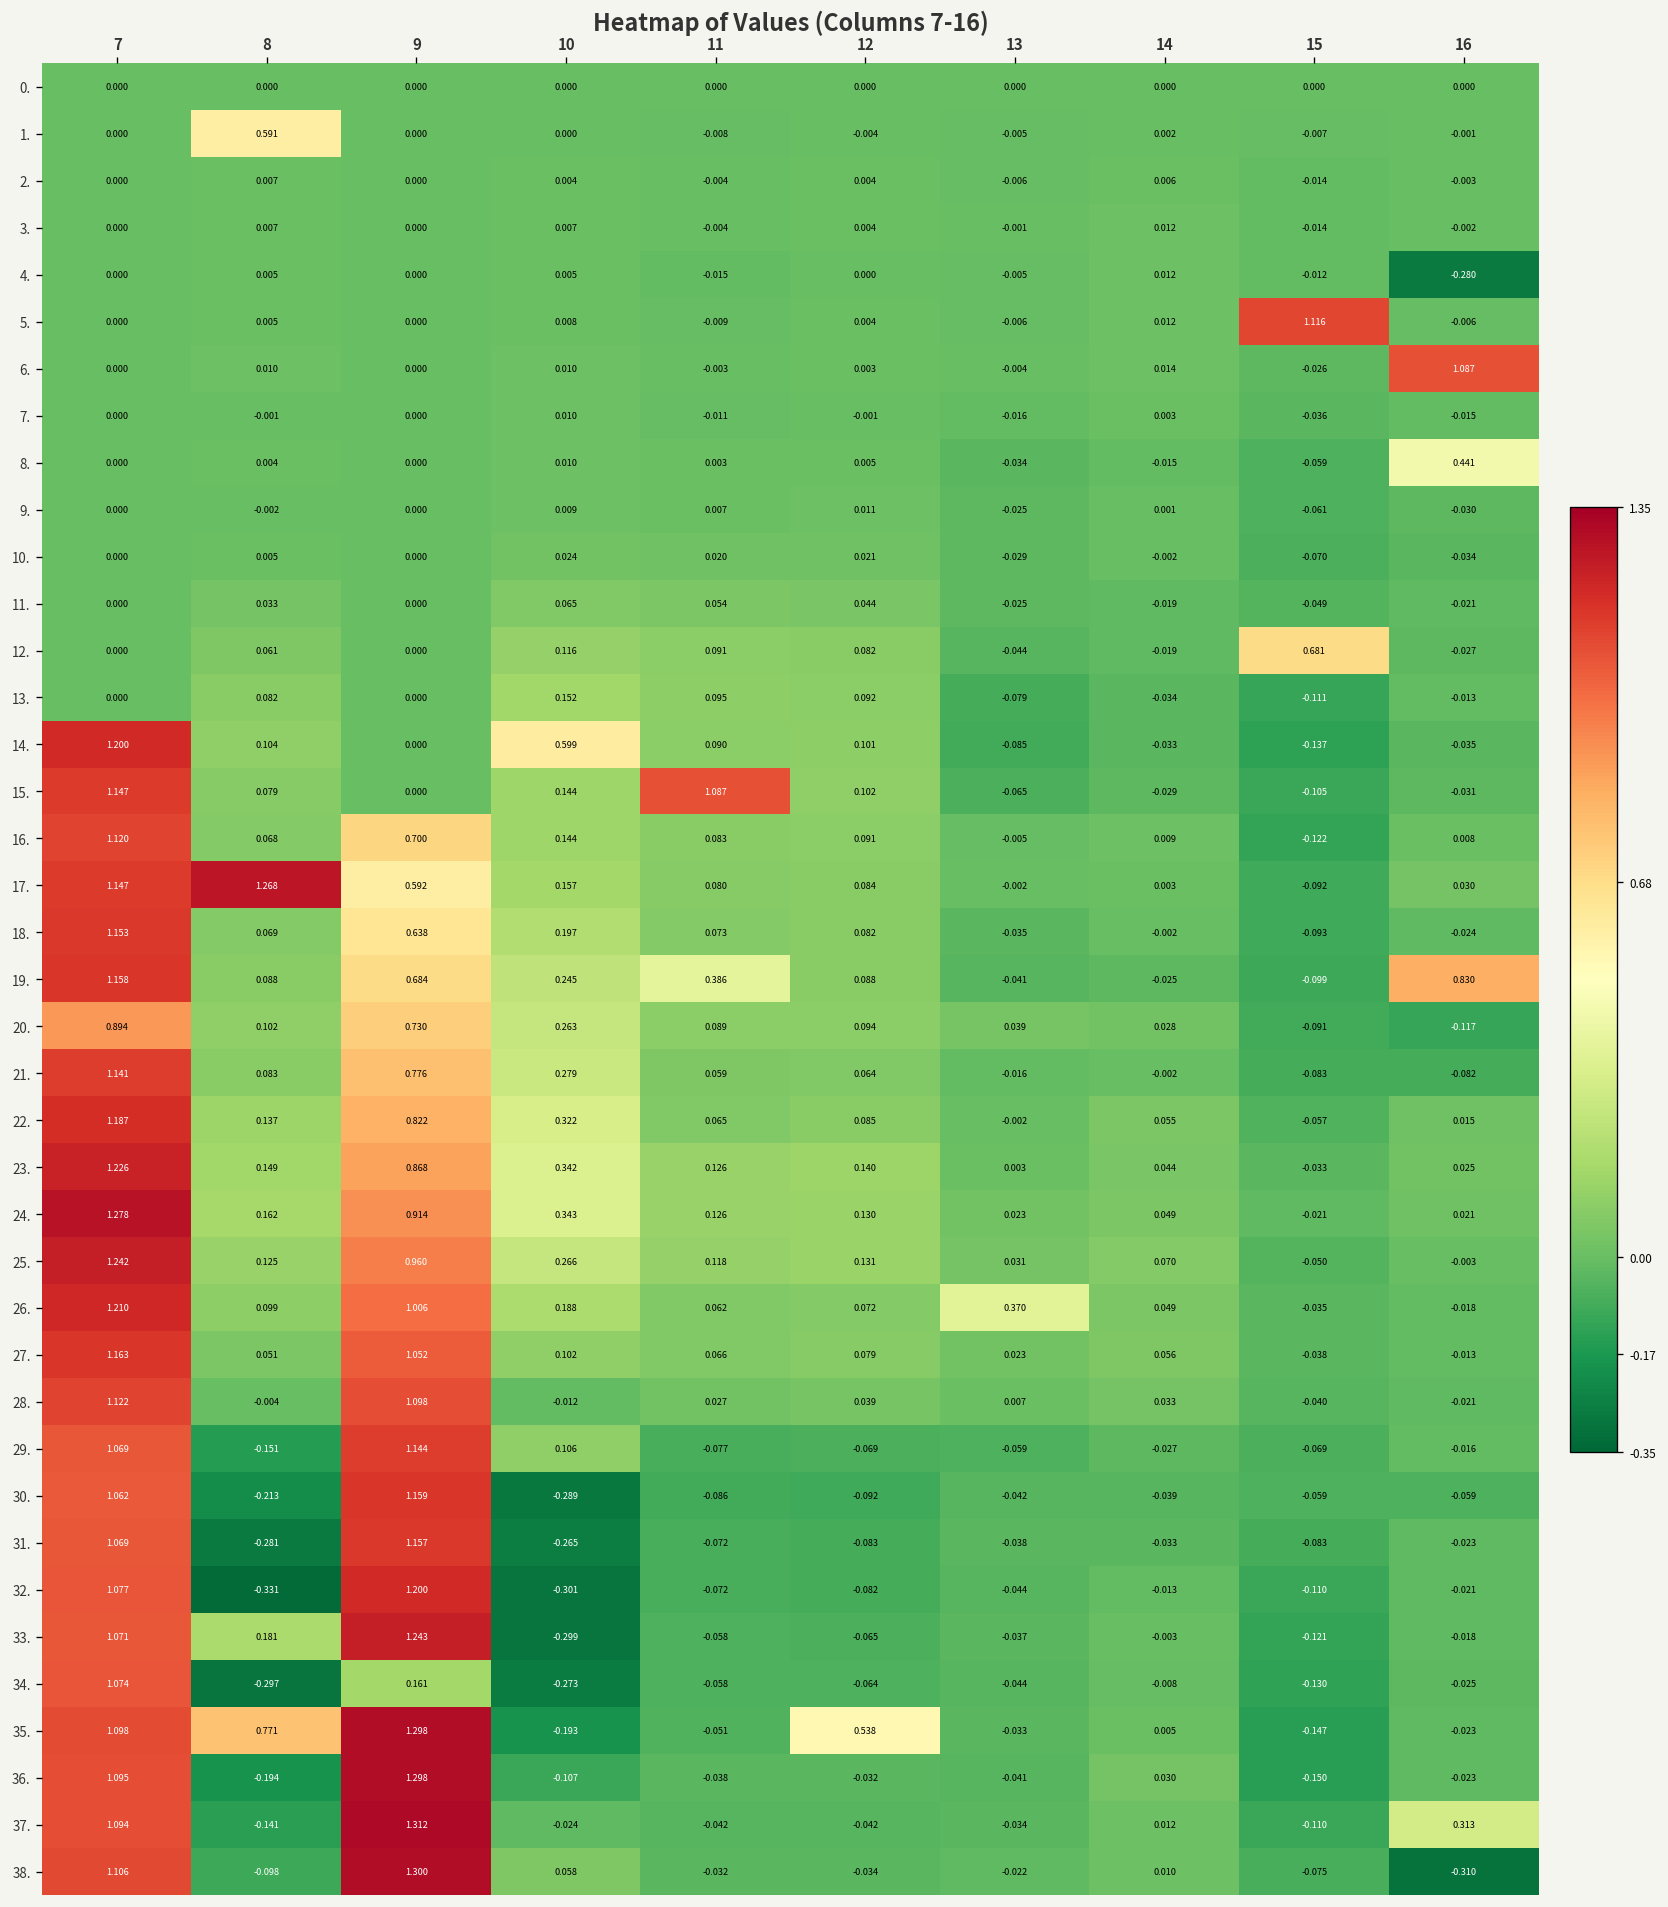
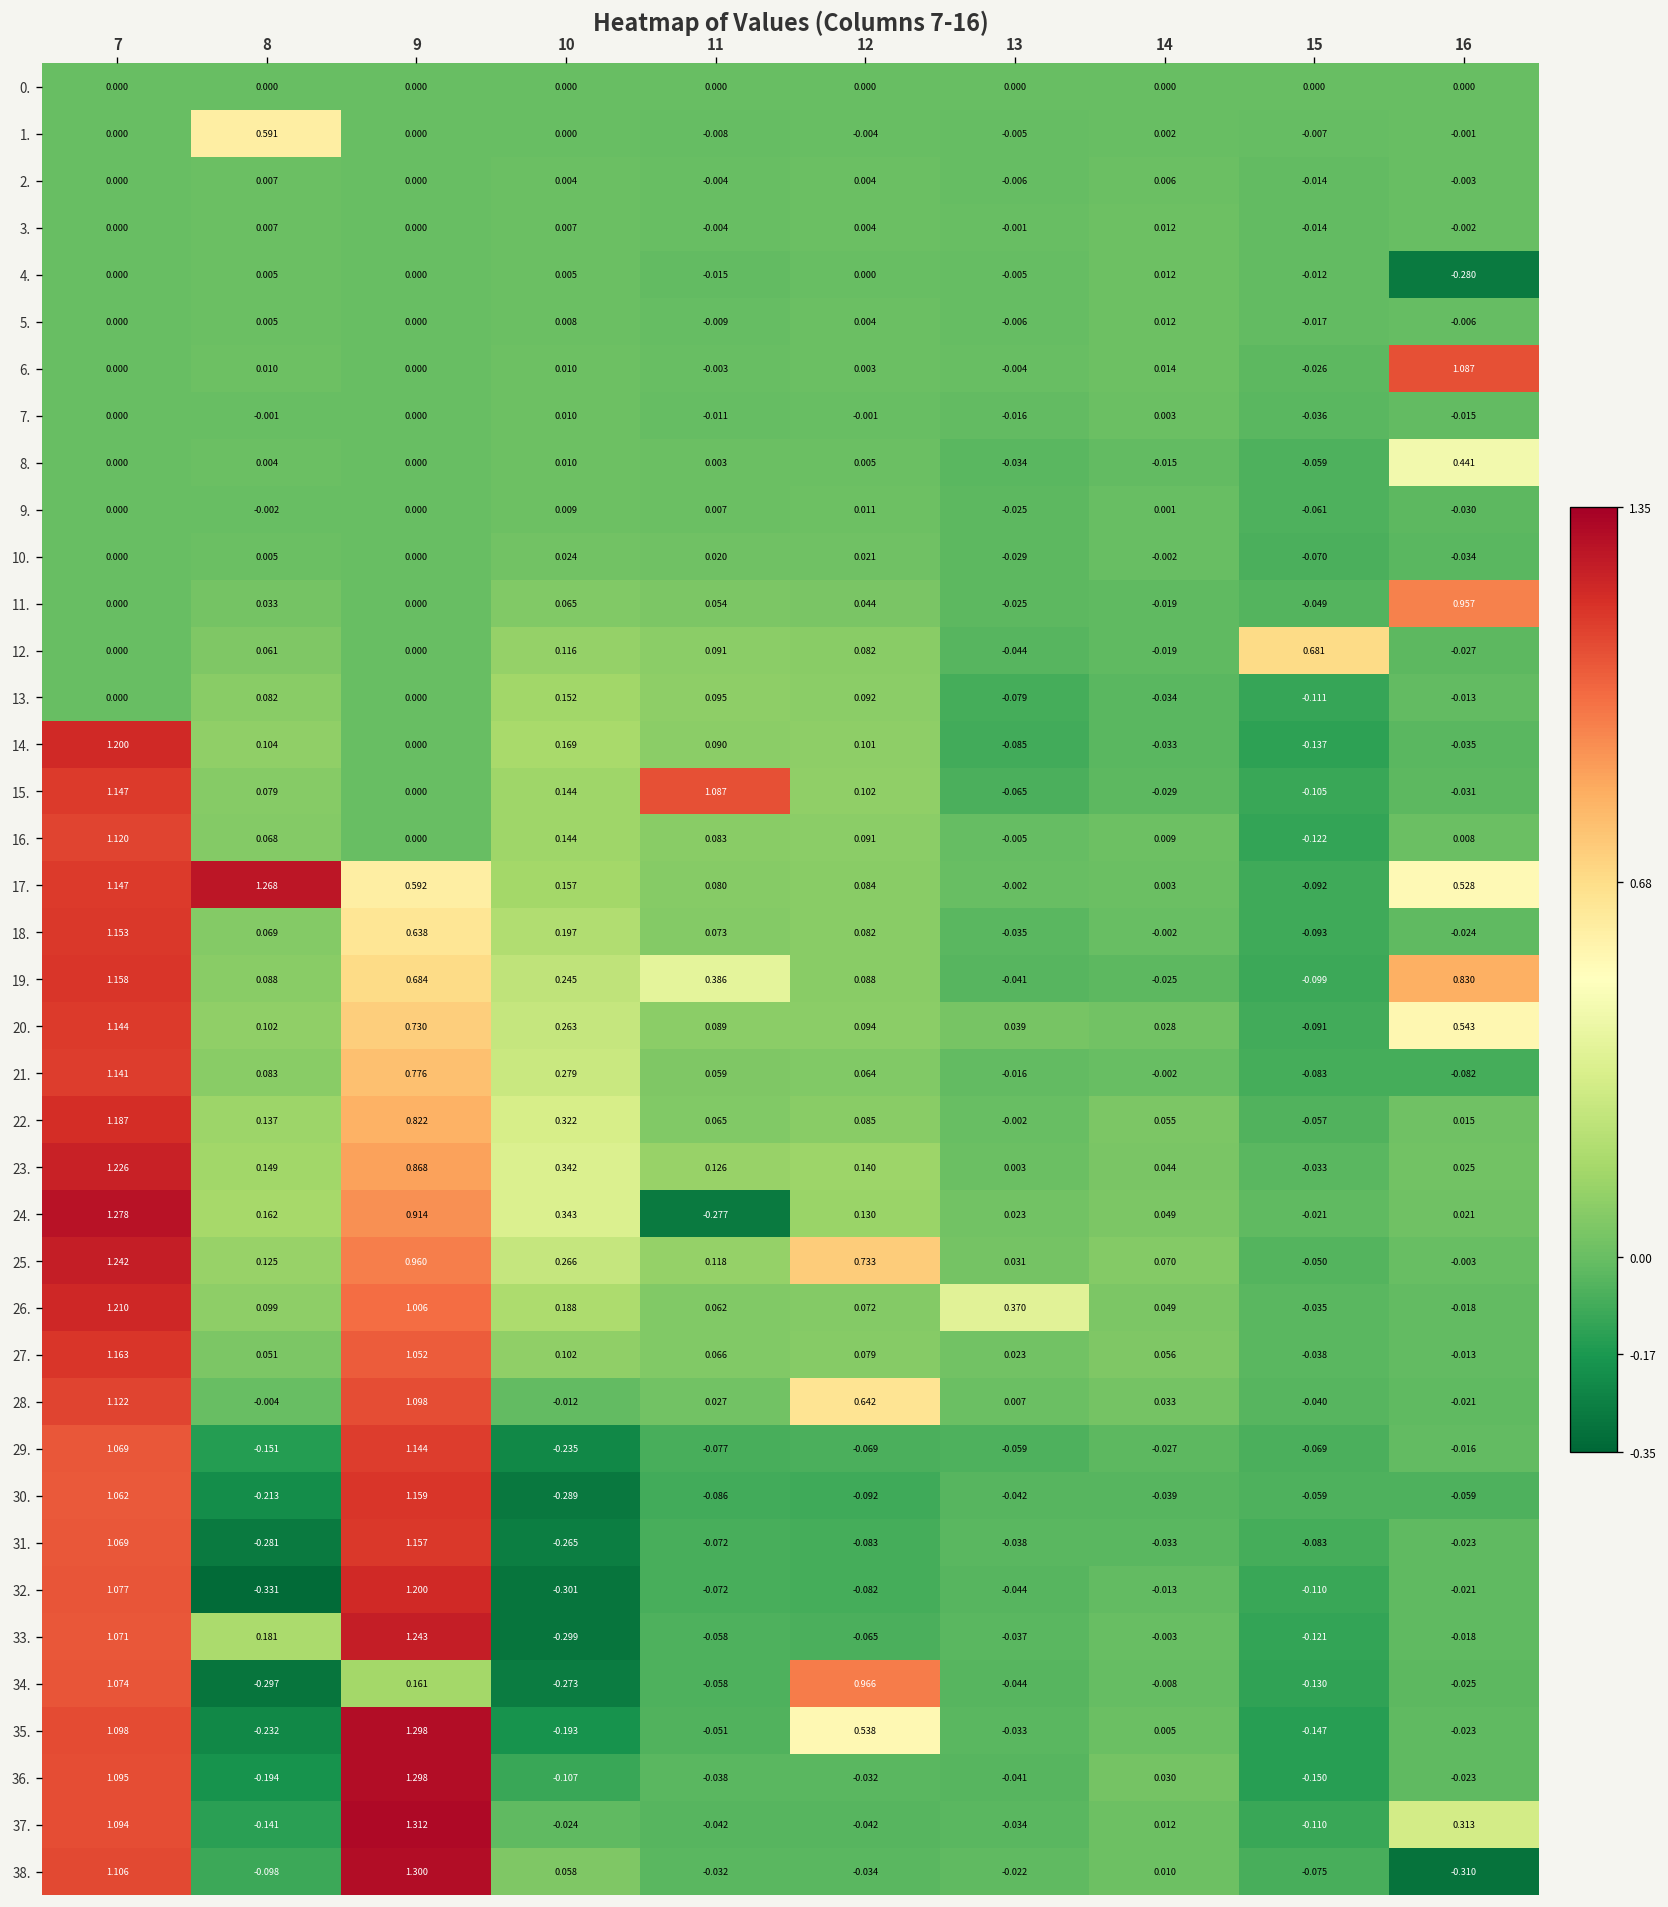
5., 15: 1.116 -> -0.017
11., 16: -0.021 -> 0.957
14., 10: 0.599 -> 0.169
16., 9: 0.700 -> 0.000
17., 16: 0.030 -> 0.528
20., 7: 0.894 -> 1.144
20., 16: -0.117 -> 0.543
24., 11: 0.126 -> -0.277
25., 12: 0.131 -> 0.733
28., 12: 0.039 -> 0.642
29., 10: 0.106 -> -0.235
34., 12: -0.064 -> 0.966
35., 8: 0.771 -> -0.232
